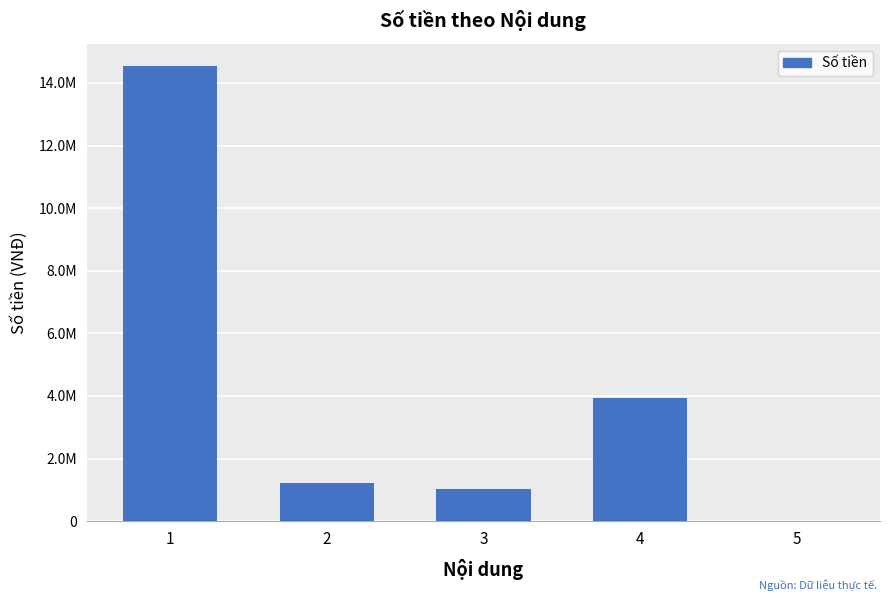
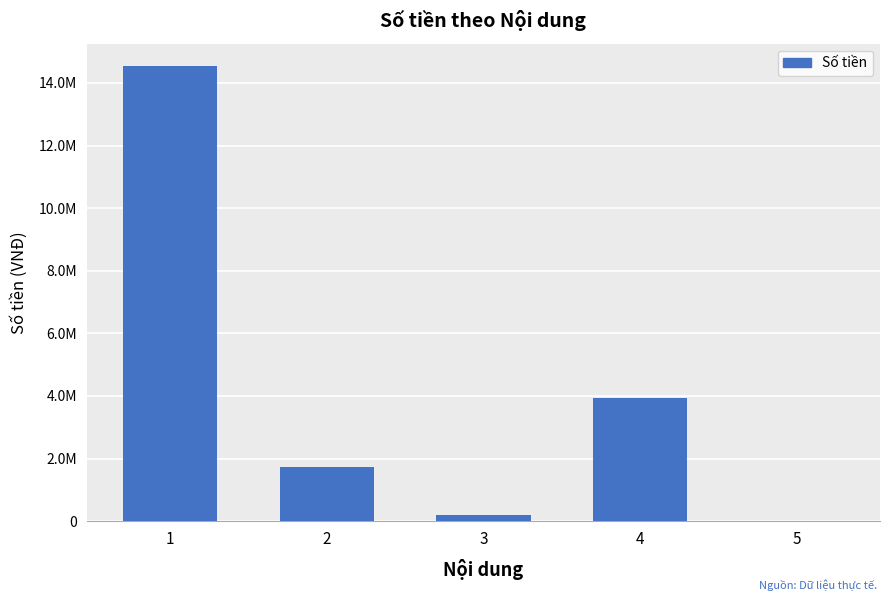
2: 1200000 -> 1700000
3: 1000000 -> 200000
